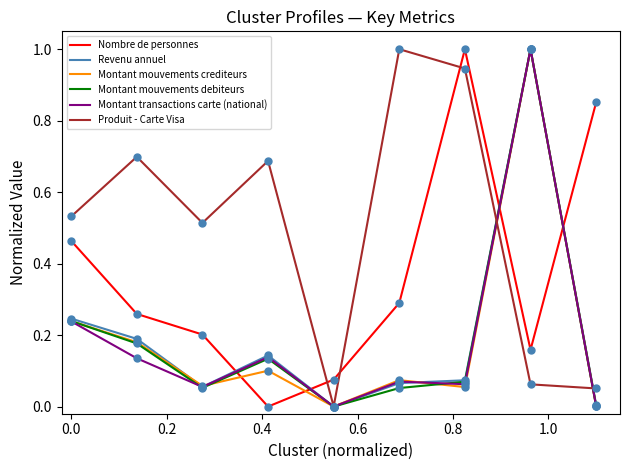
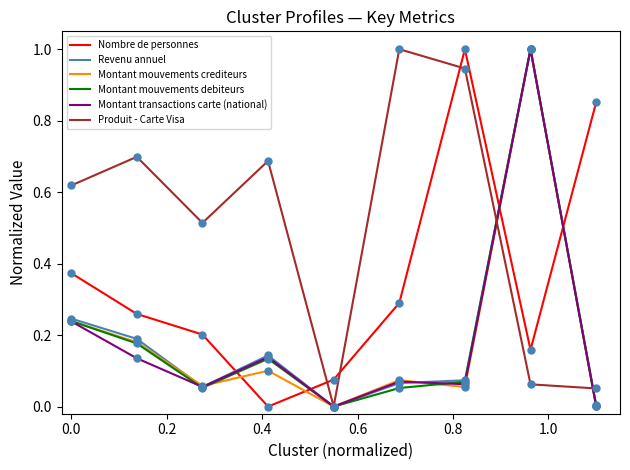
Nombre de personnes, 0.0: 0.46 -> 0.37
Produit - Carte Visa, 0.0: 0.53 -> 0.62
